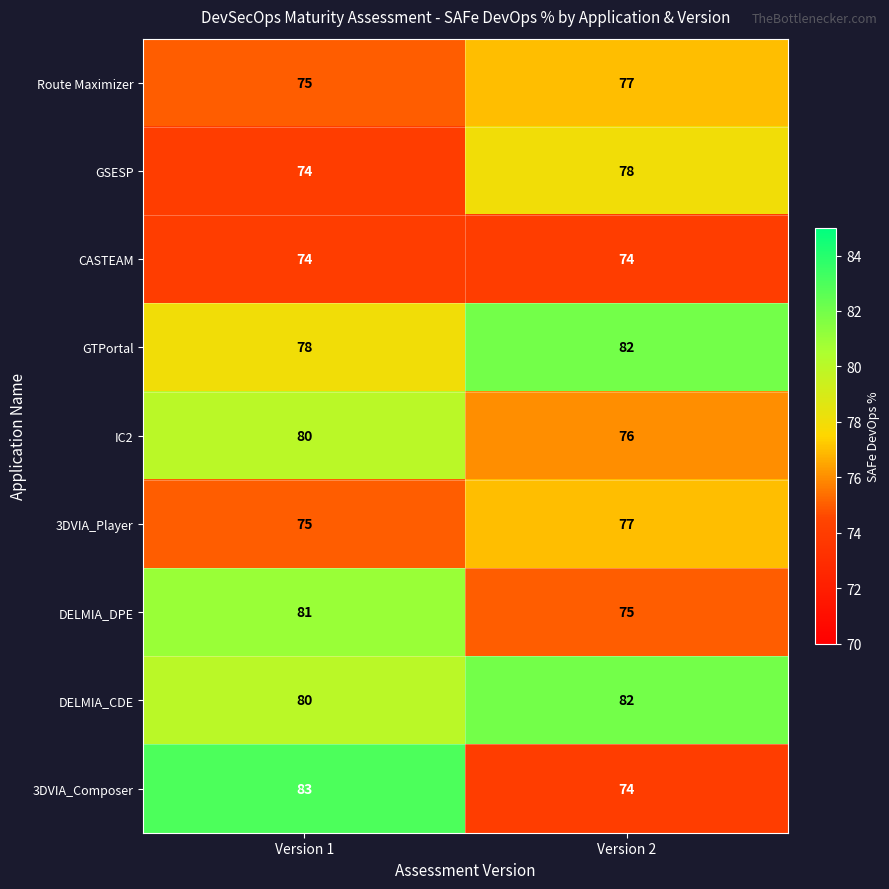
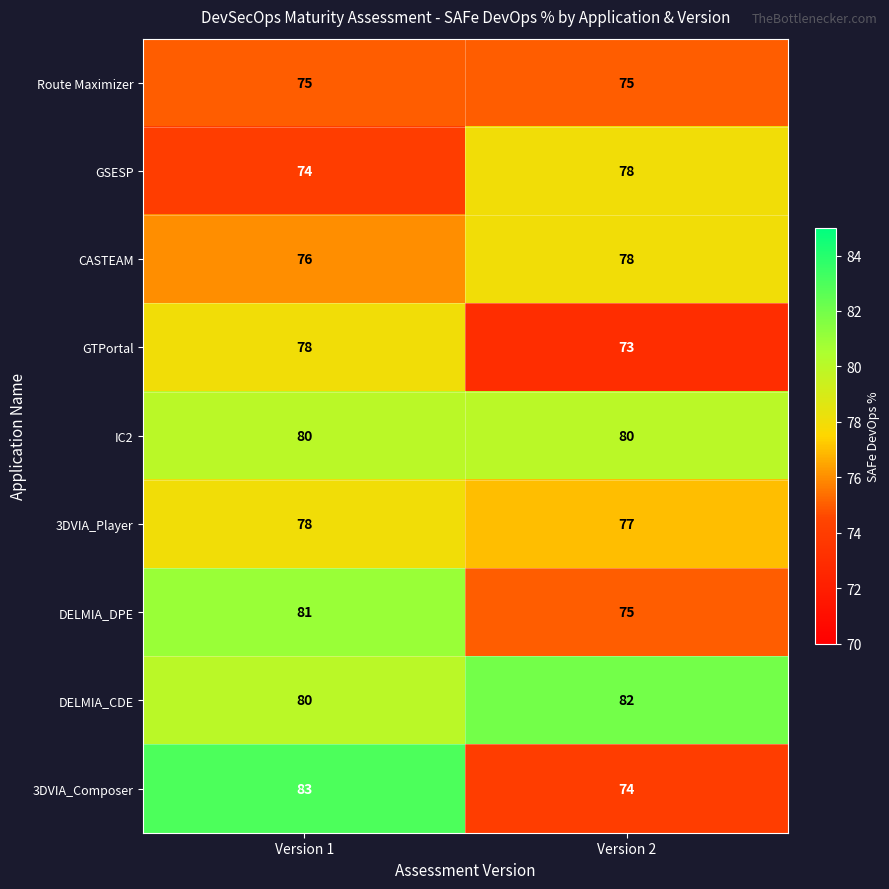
Route Maximizer, Version 2: 77 -> 75
CASTEAM, Version 1: 74 -> 76
CASTEAM, Version 2: 74 -> 78
GTPortal, Version 2: 82 -> 73
IC2, Version 2: 76 -> 80
3DVIA_Player, Version 1: 75 -> 78
